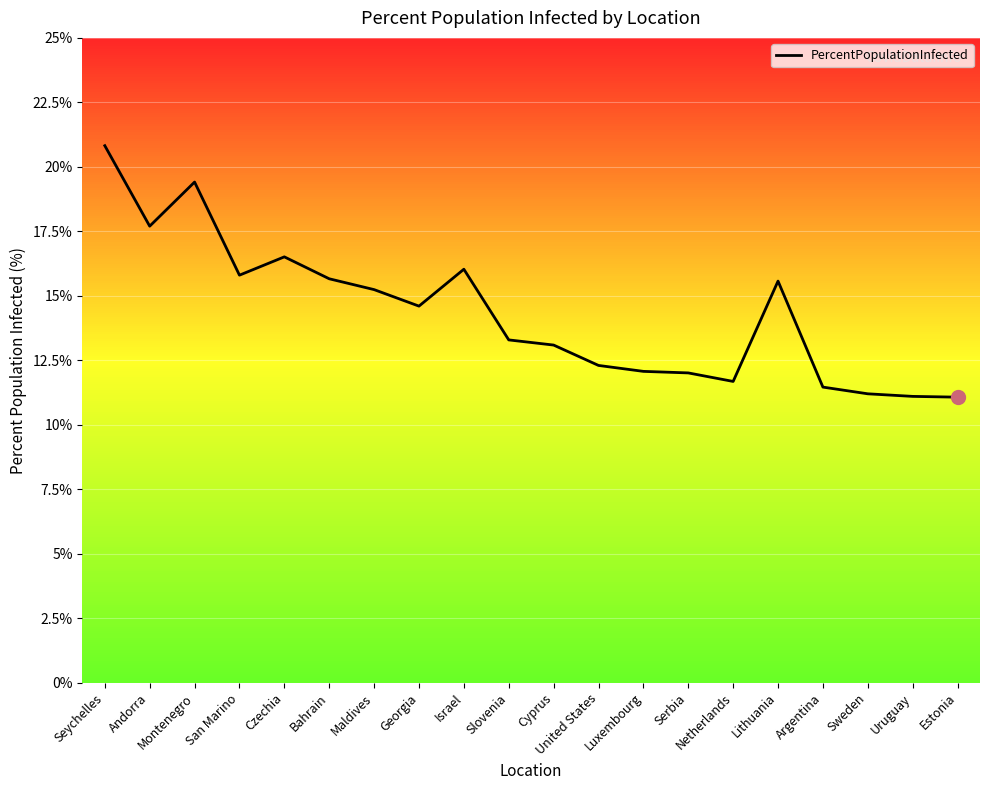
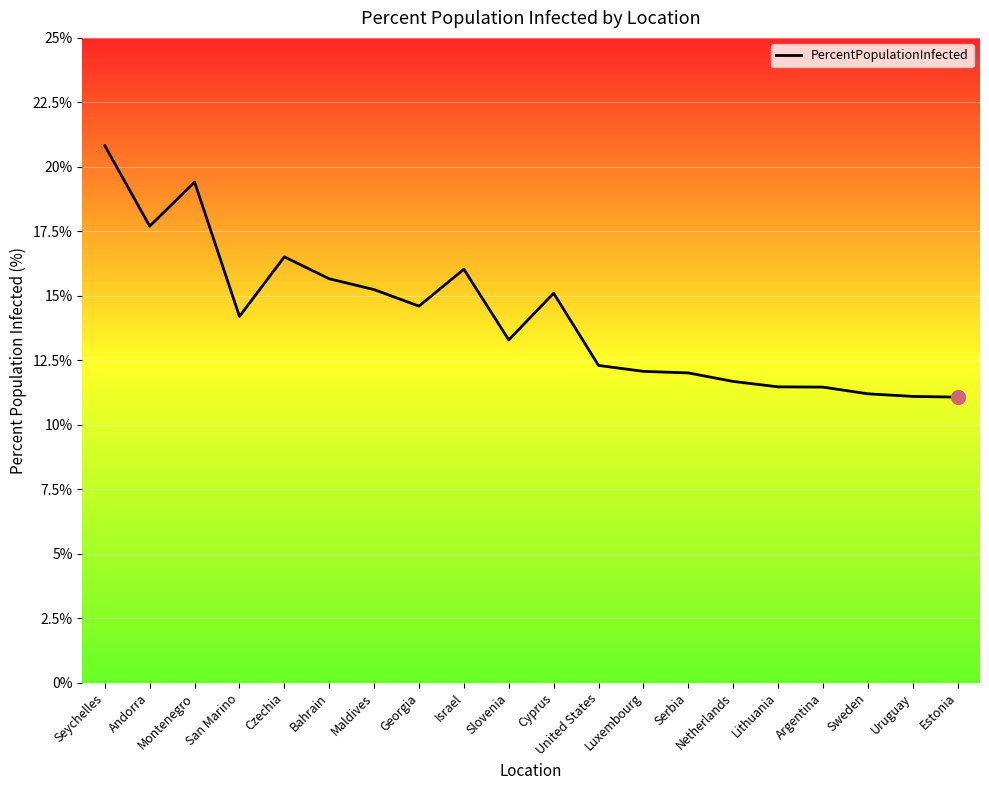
PercentPopulationInfected, San Marino: 15.8% -> 14.2%
PercentPopulationInfected, Cyprus: 13.1% -> 15.1%
PercentPopulationInfected, Lithuania: 15.6% -> 11.5%
